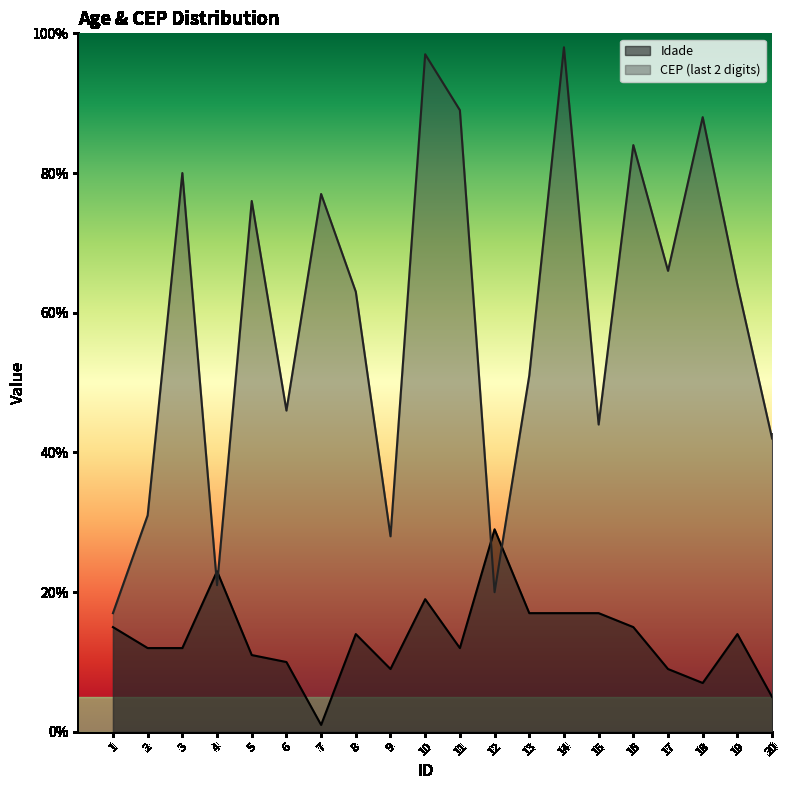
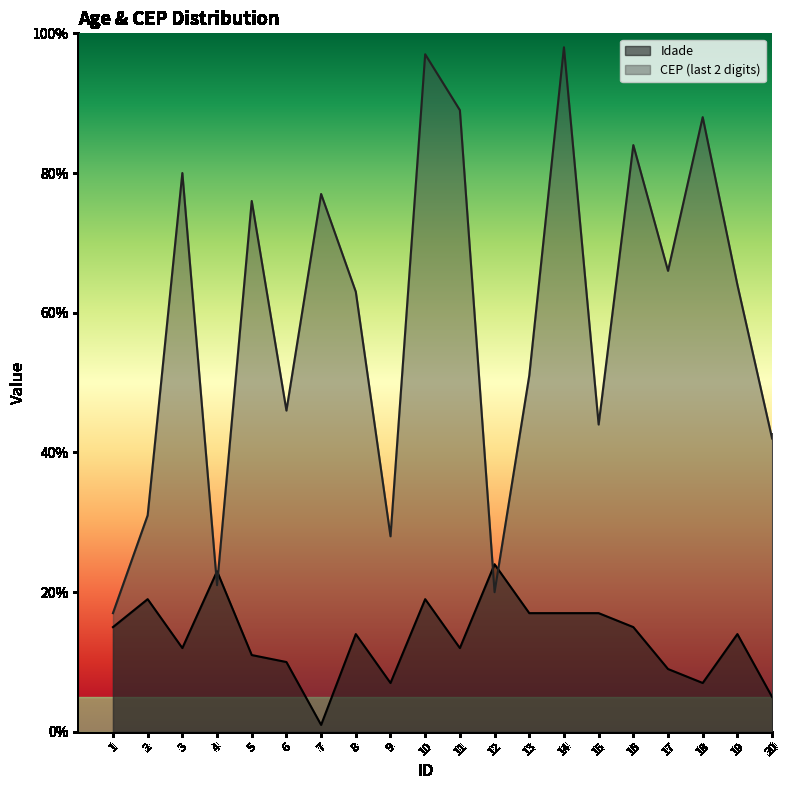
Idade, 2: 12% -> 19%
Idade, 9: 9% -> 7%
Idade, 12: 29% -> 24%
